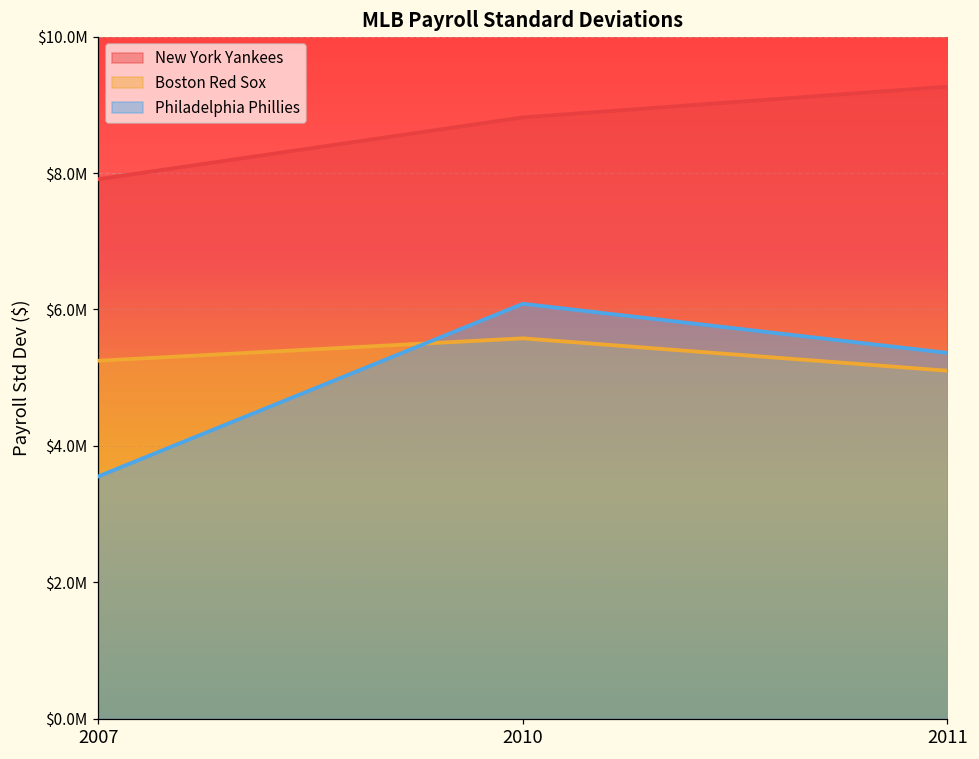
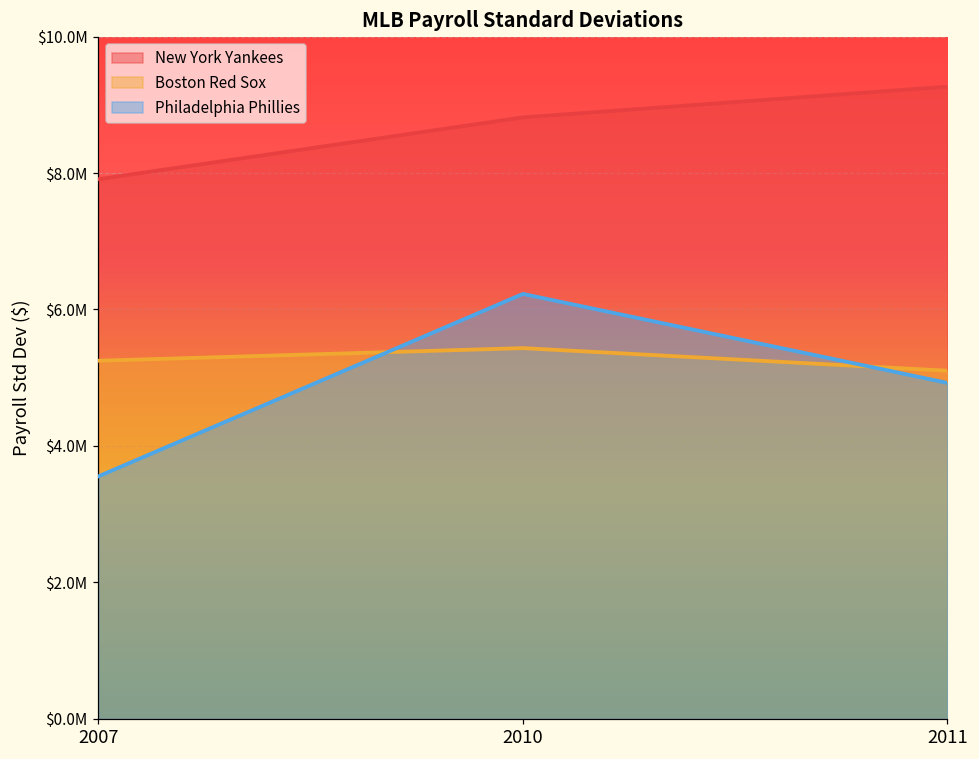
Boston Red Sox, 2010: $5600000 -> $5400000
Philadelphia Phillies, 2010: $6100000 -> $6200000
Philadelphia Phillies, 2011: $5400000 -> $4900000
